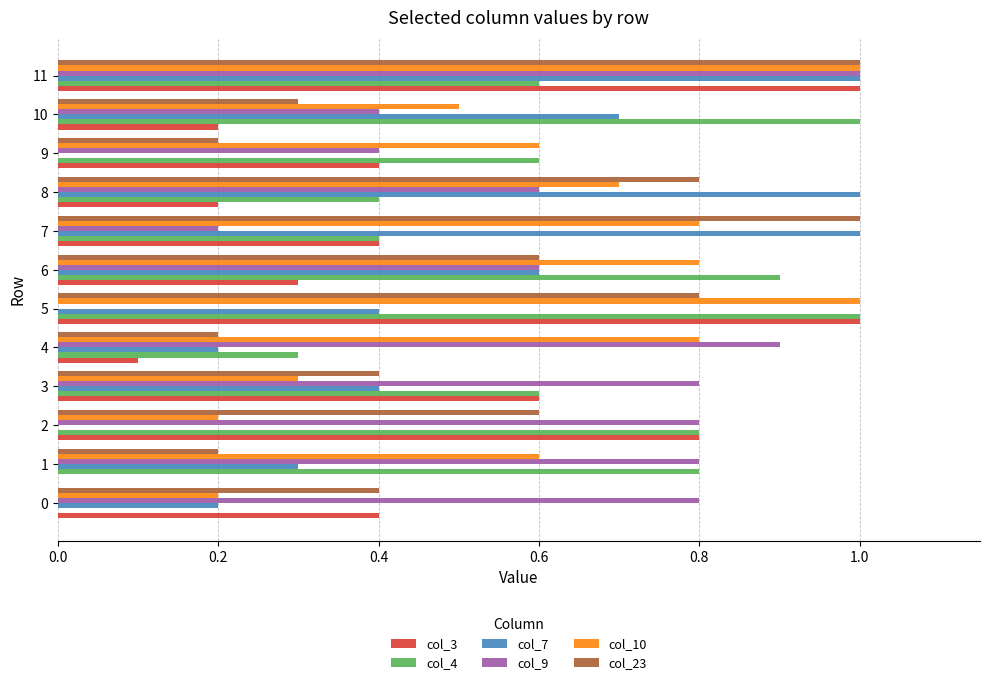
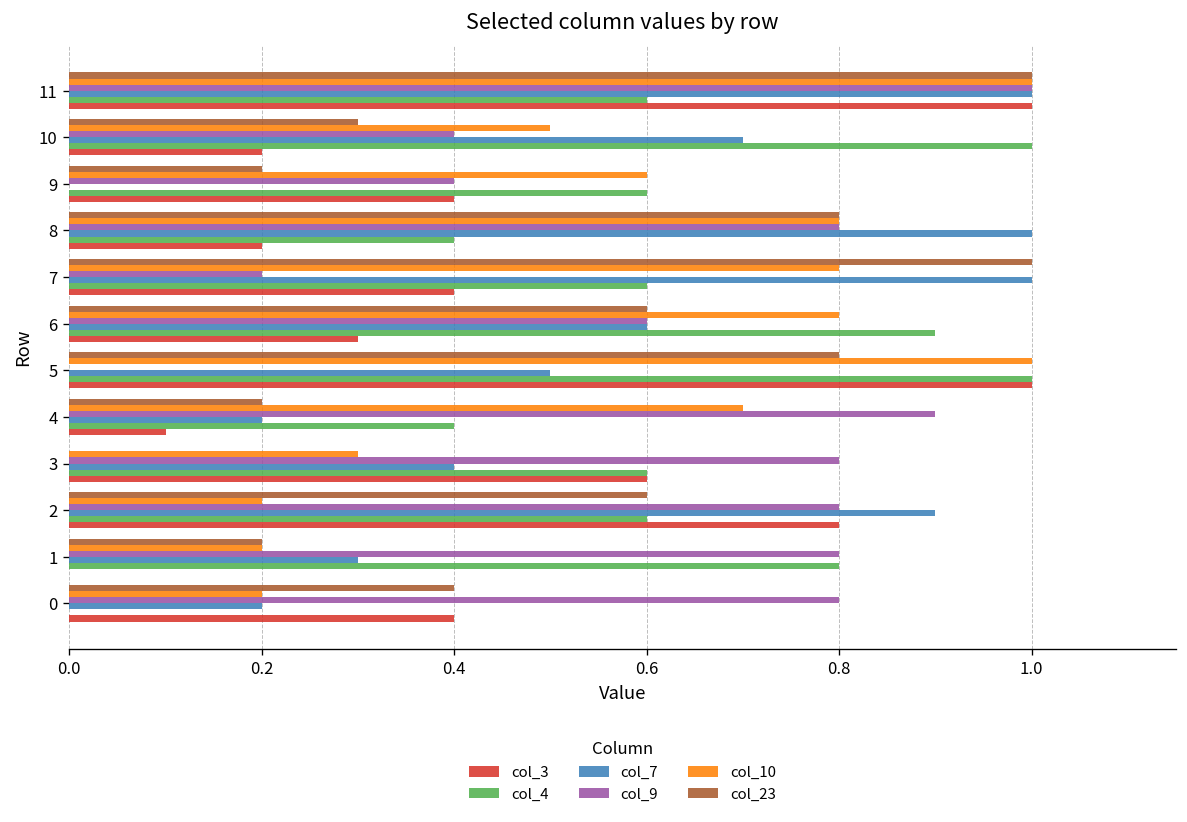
col_10, 8: 0.7 -> 0.8
col_9, 8: 0.6 -> 0.8
col_4, 7: 0.4 -> 0.6
col_7, 5: 0.4 -> 0.5
col_10, 4: 0.8 -> 0.7
col_4, 4: 0.3 -> 0.4
col_23, 3: 0.4 -> 0.0
col_7, 2: 0.0 -> 0.9
col_4, 2: 0.8 -> 0.6
col_10, 1: 0.6 -> 0.2
